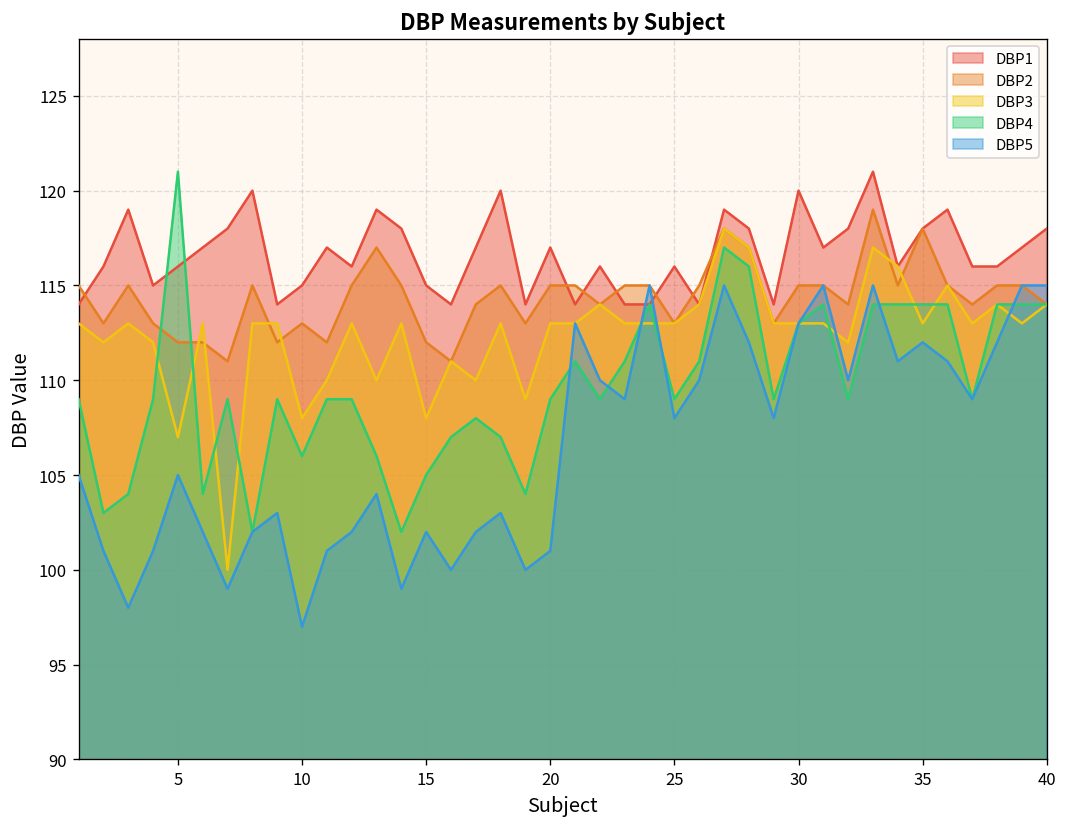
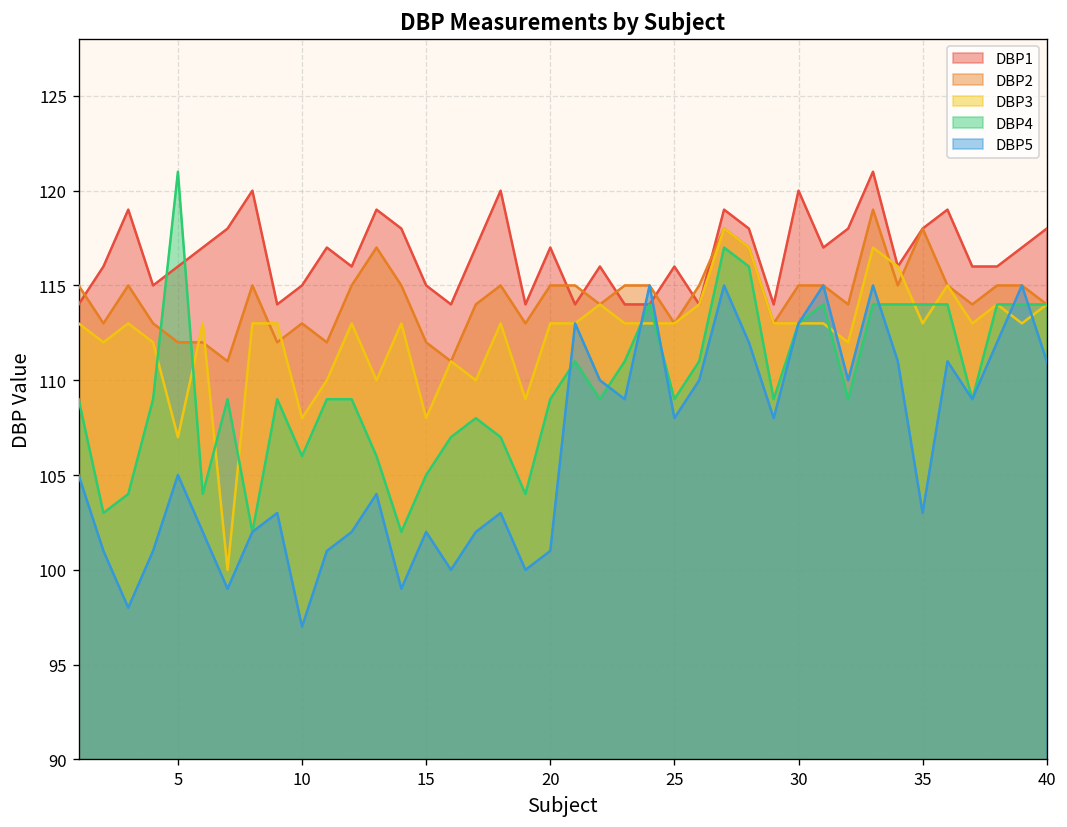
DBP5, 35: 112 -> 103
DBP5, 40: 115 -> 111
